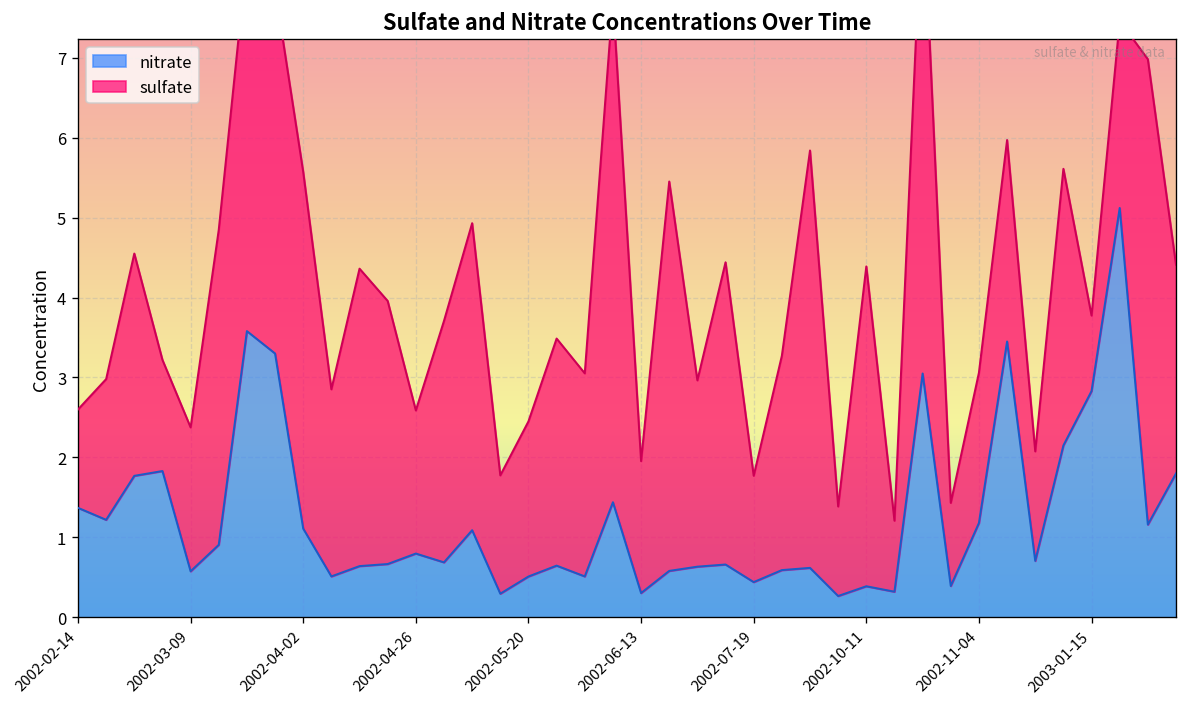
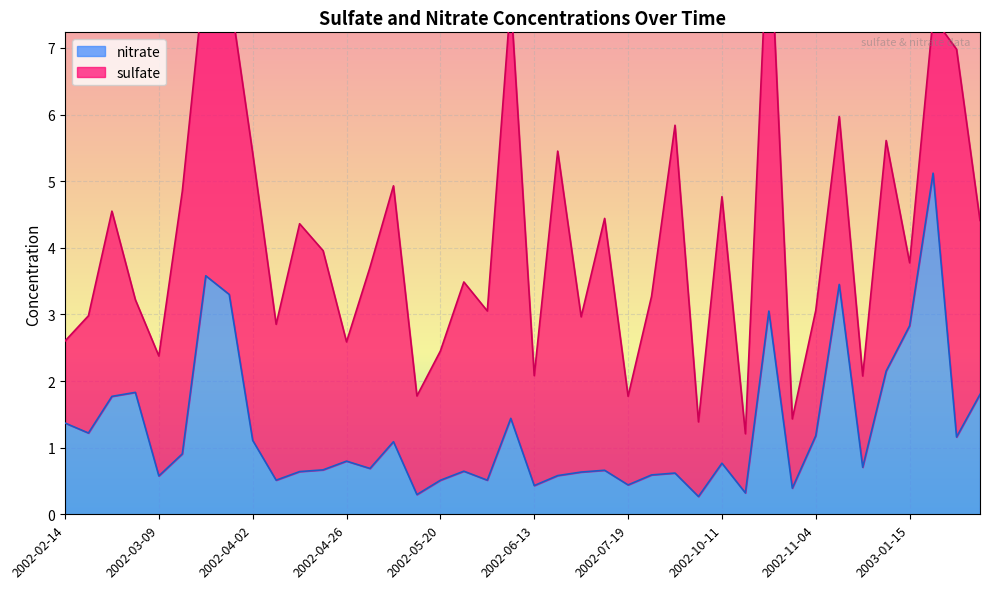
sulfate, 2002-04-02: 4.5 -> 4.3
nitrate, 2002-06-13: 0.3 -> 0.4
nitrate, 2002-10-11: 0.4 -> 0.8
